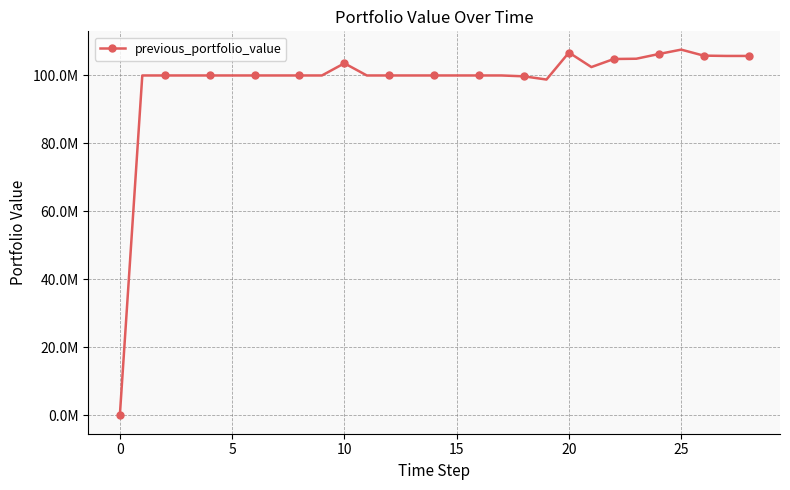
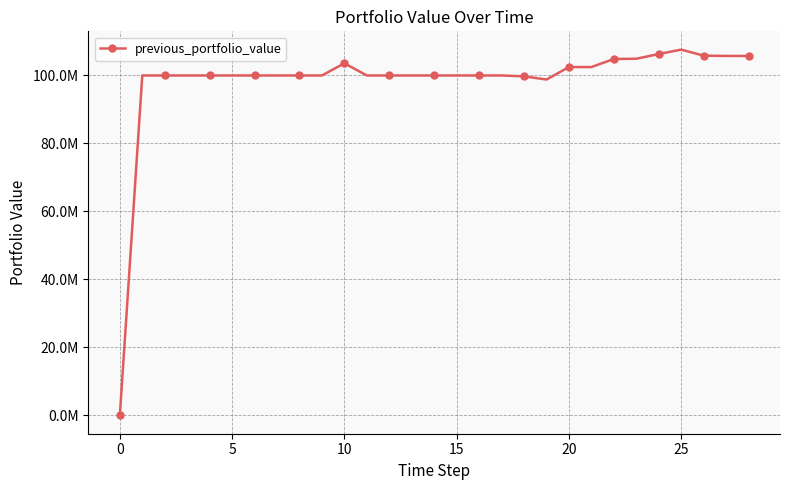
20: 107000000 -> 102000000
